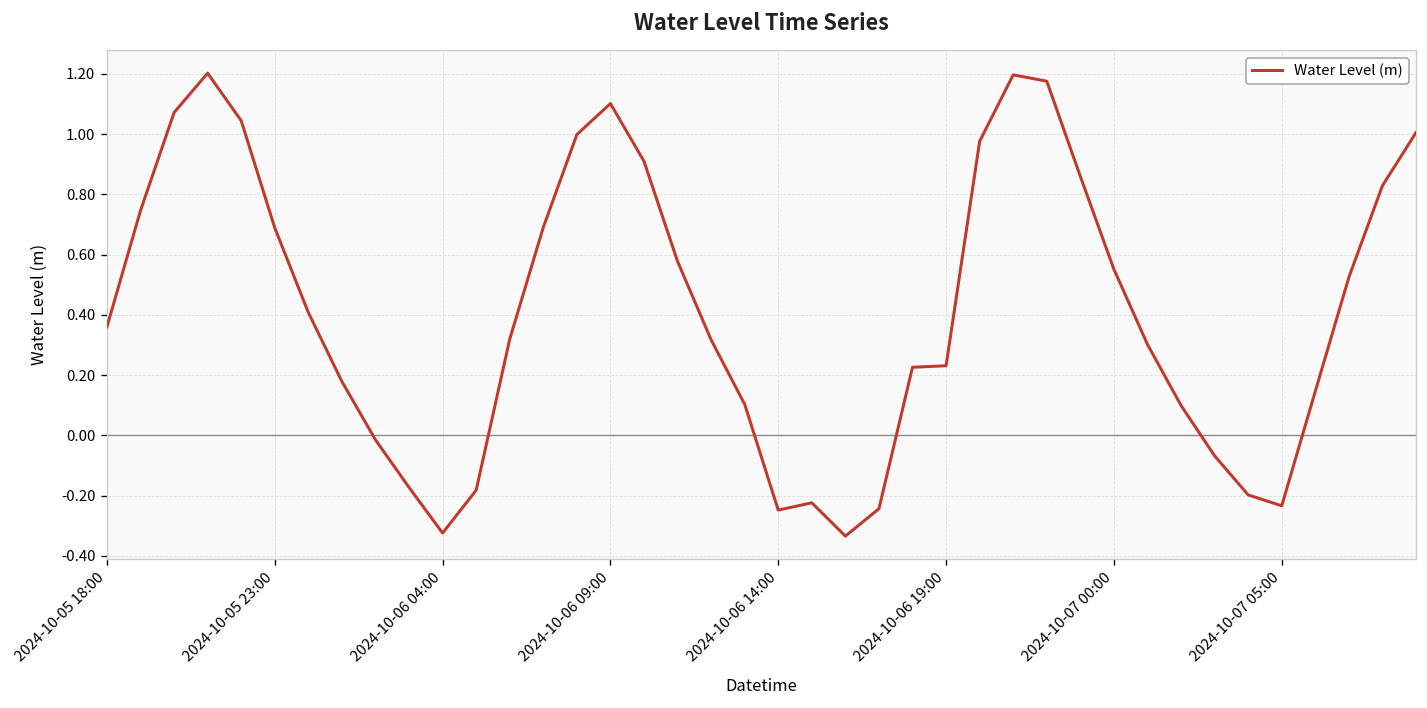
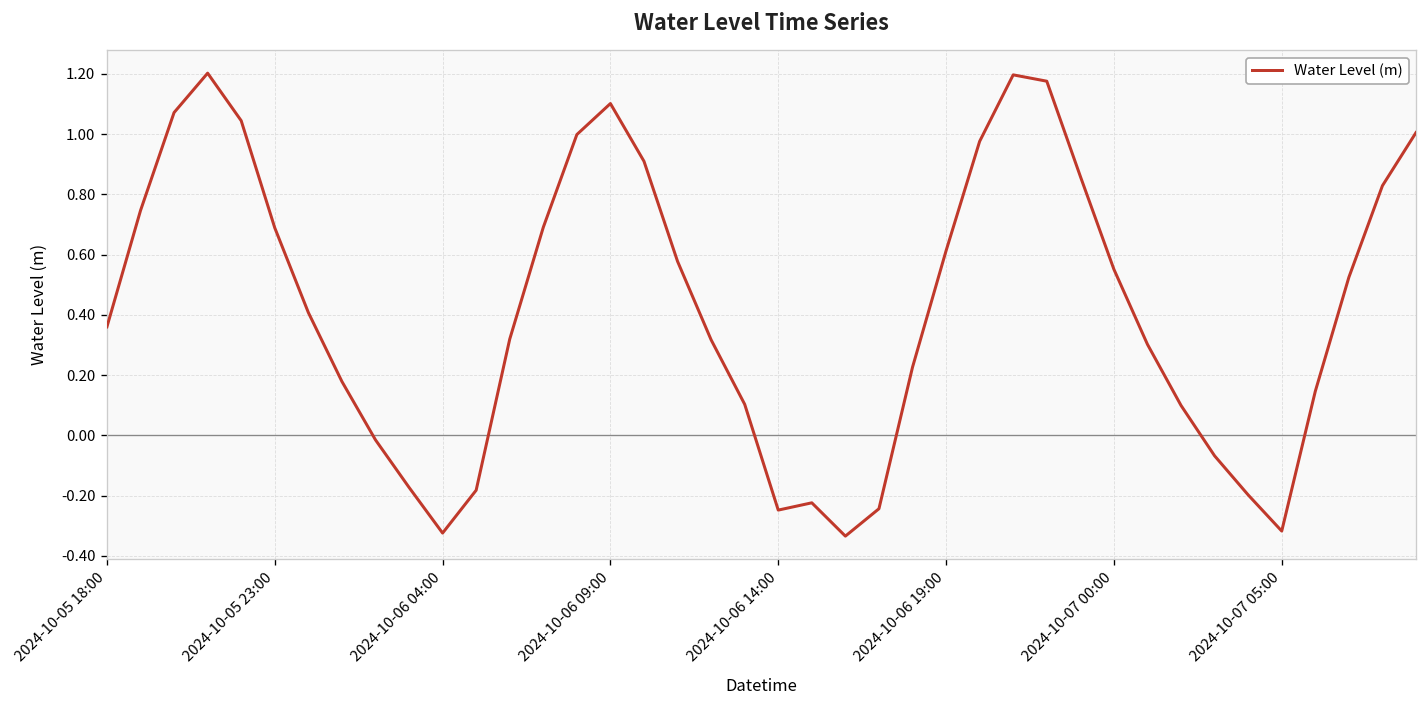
2024-10-06 19:00: 0.23 -> 0.61
2024-10-07 05:00: -0.23 -> -0.32
